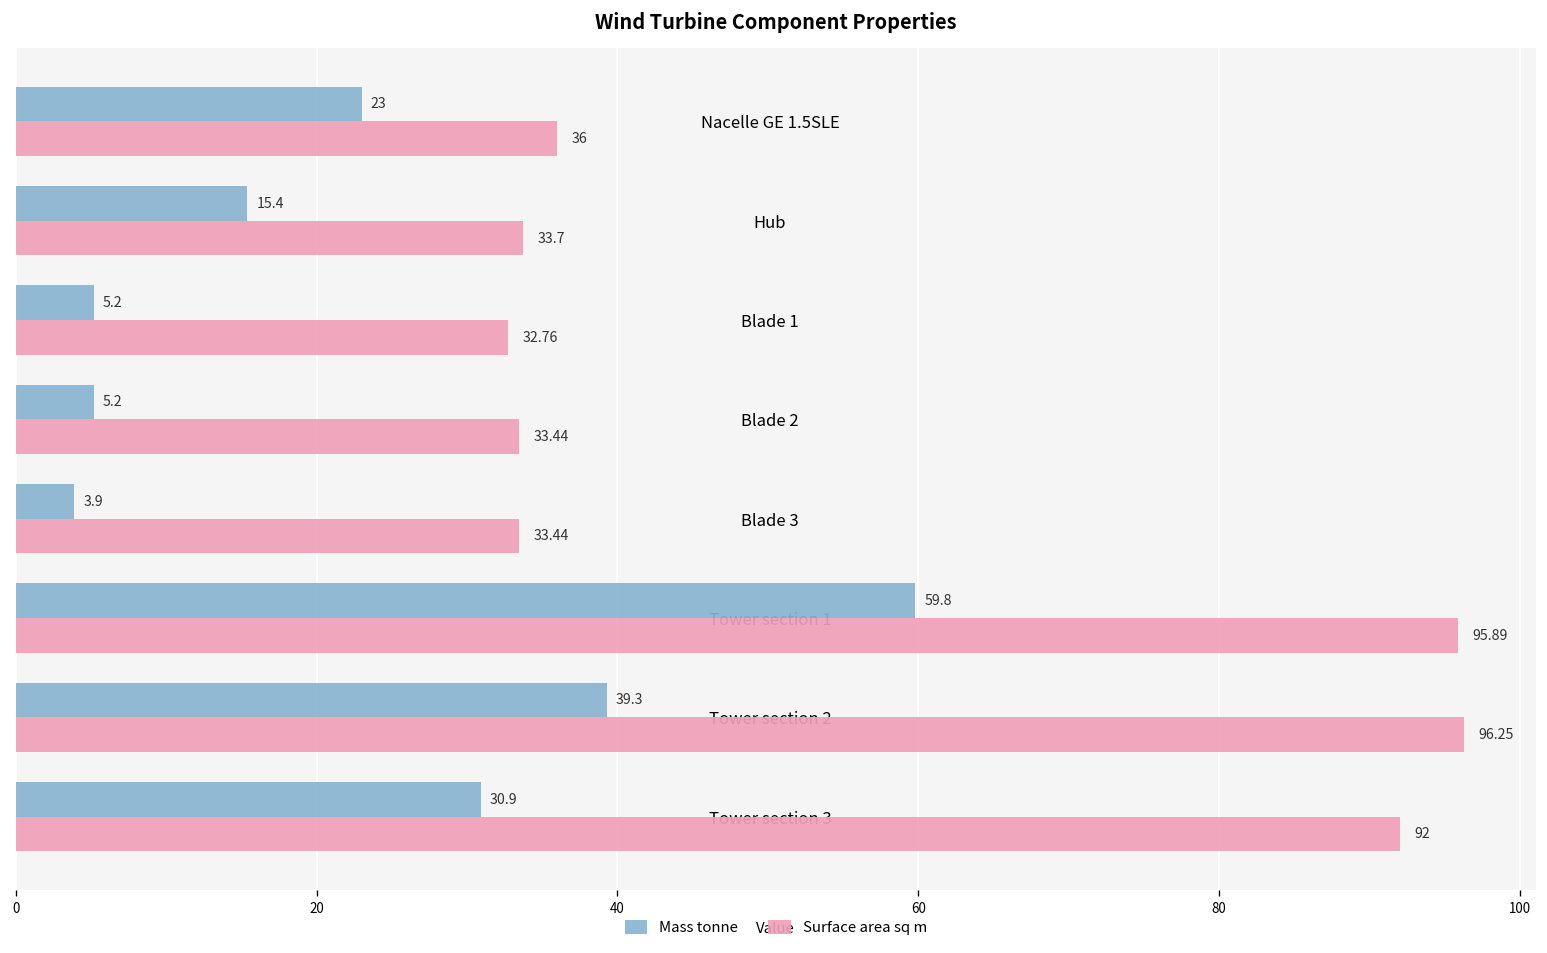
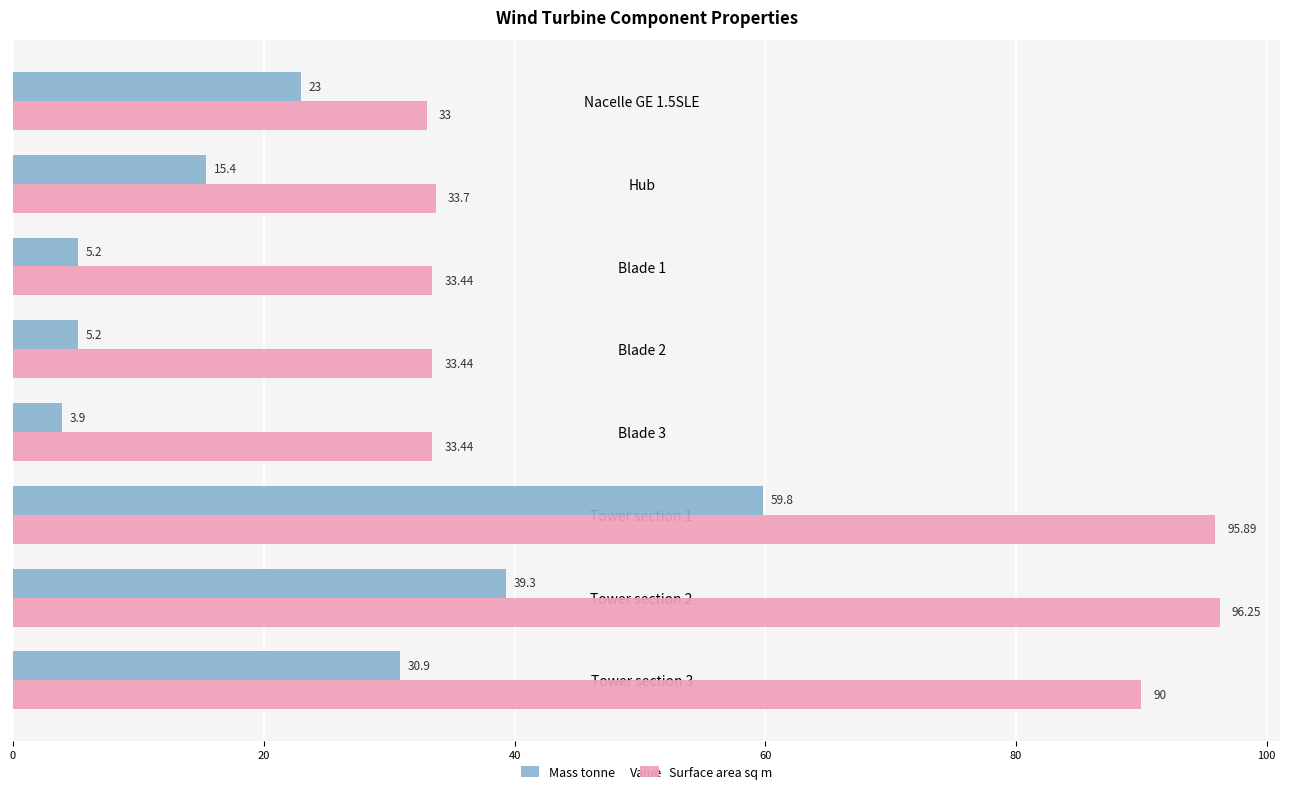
Surface area sq m, Nacelle GE 1.5SLE: 36 -> 33
Surface area sq m, Blade 1: 32.76 -> 33.44
Surface area sq m, Tower section 3: 92 -> 90
